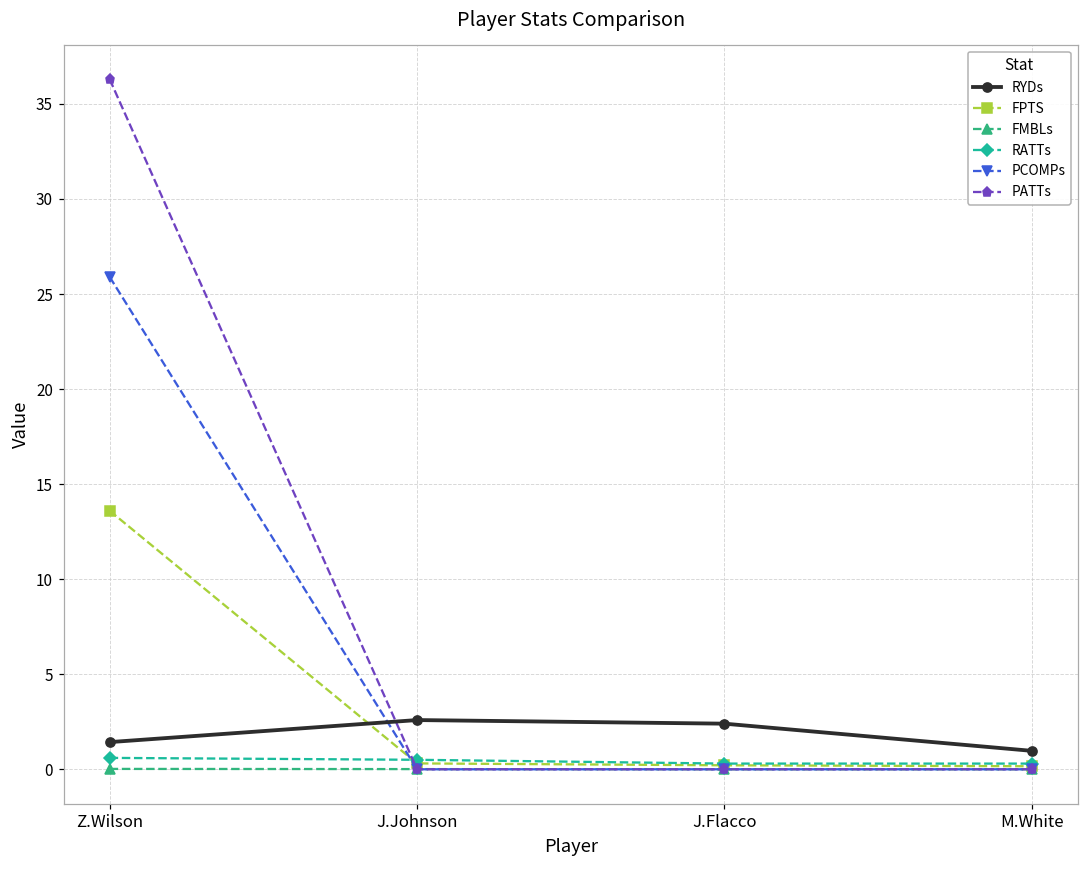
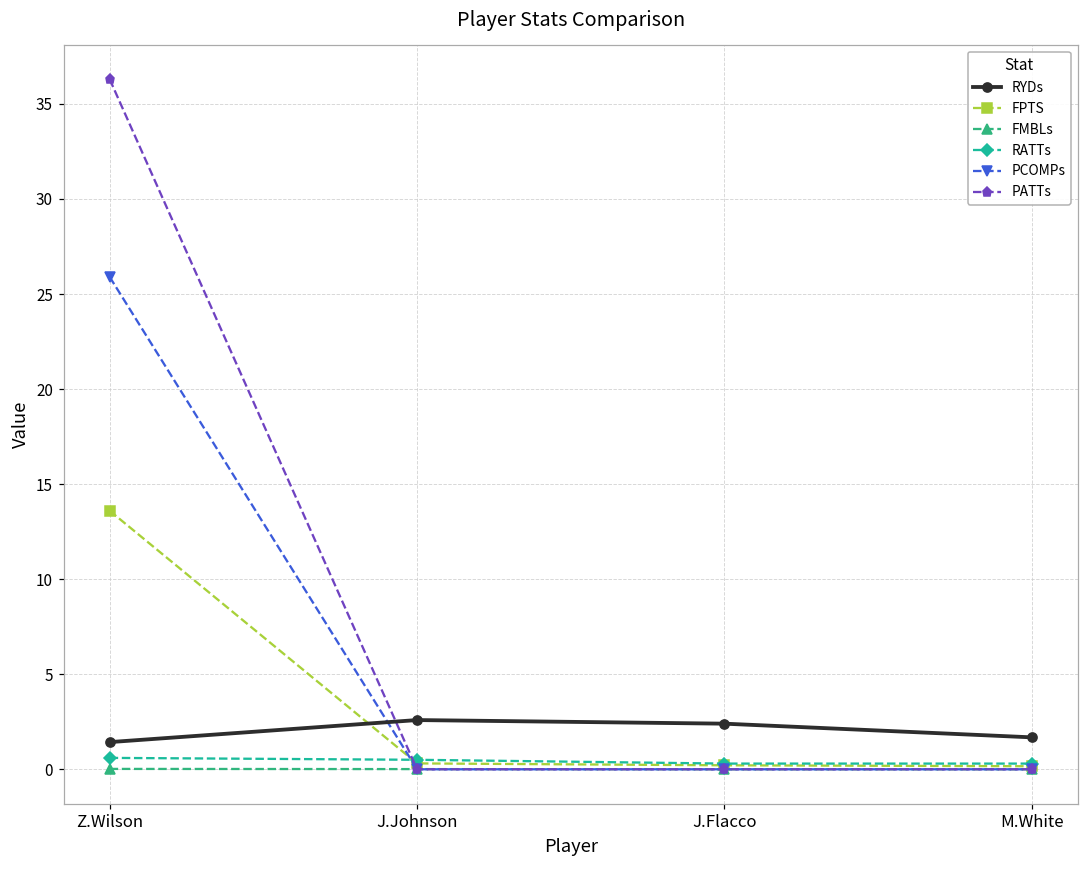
RYDs, M.White: 1.0 -> 1.7
